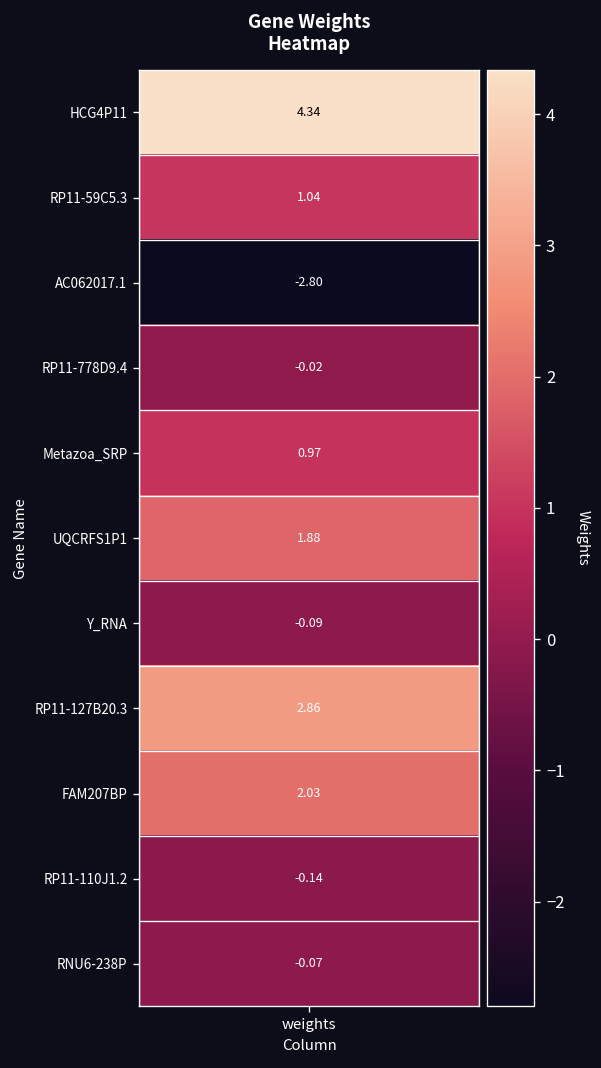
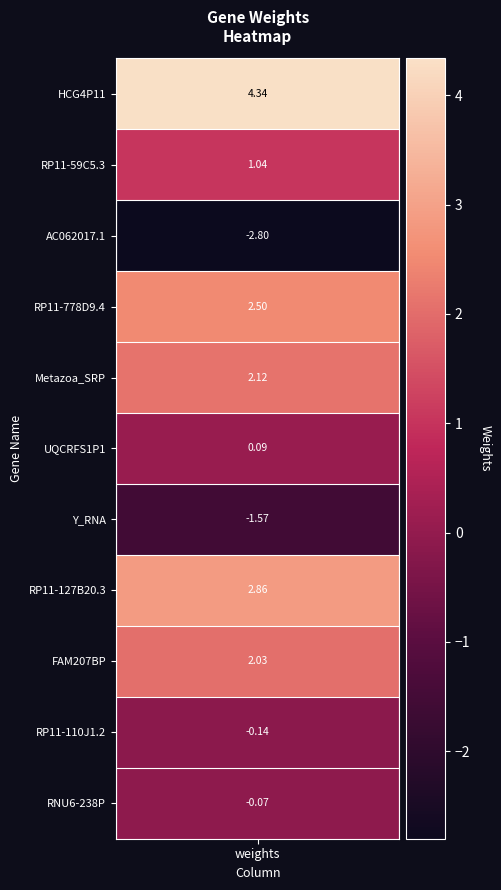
RP11-778D9.4, weights: -0.02 -> 2.50
Metazoa_SRP, weights: 0.97 -> 2.12
UQCRFS1P1, weights: 1.88 -> 0.09
Y_RNA, weights: -0.09 -> -1.57
